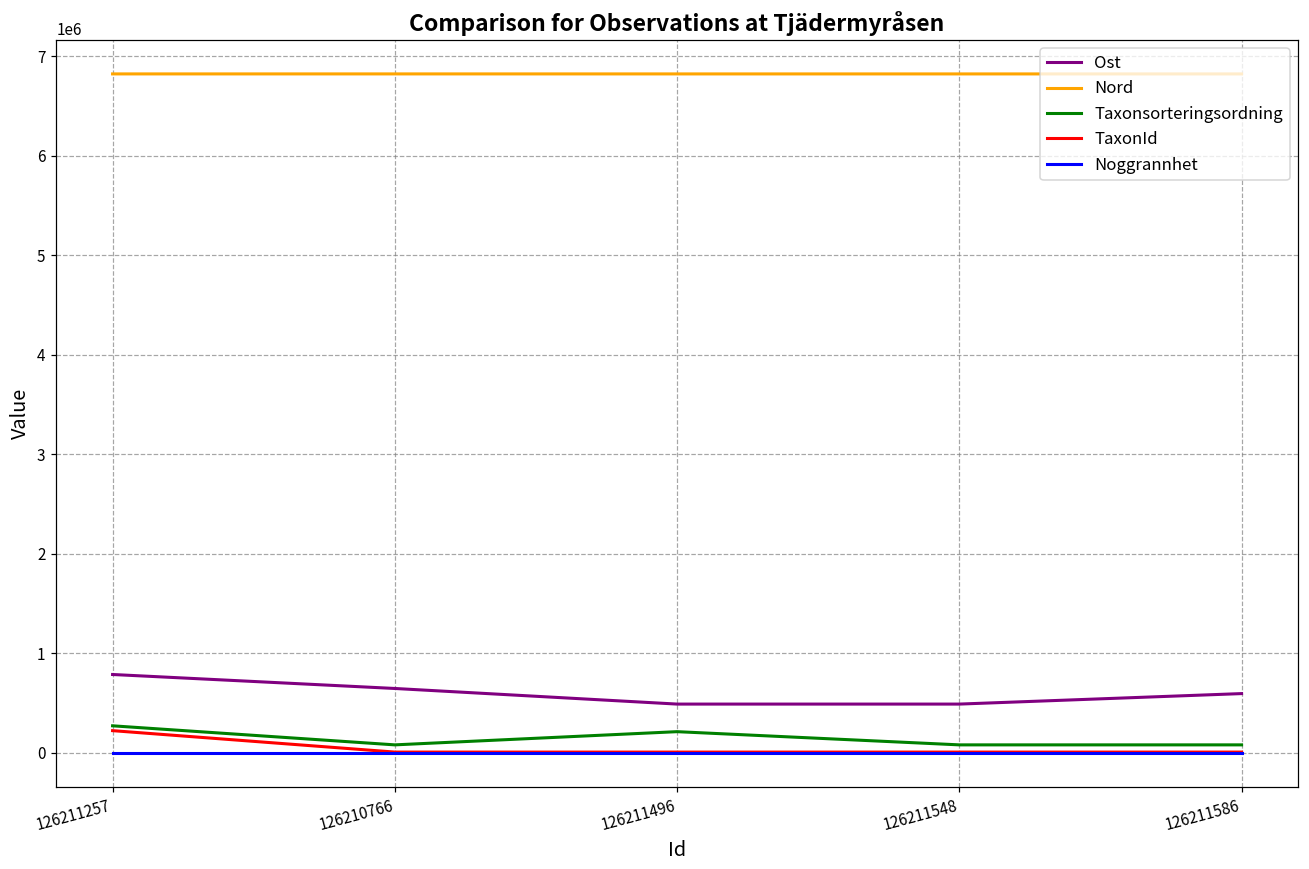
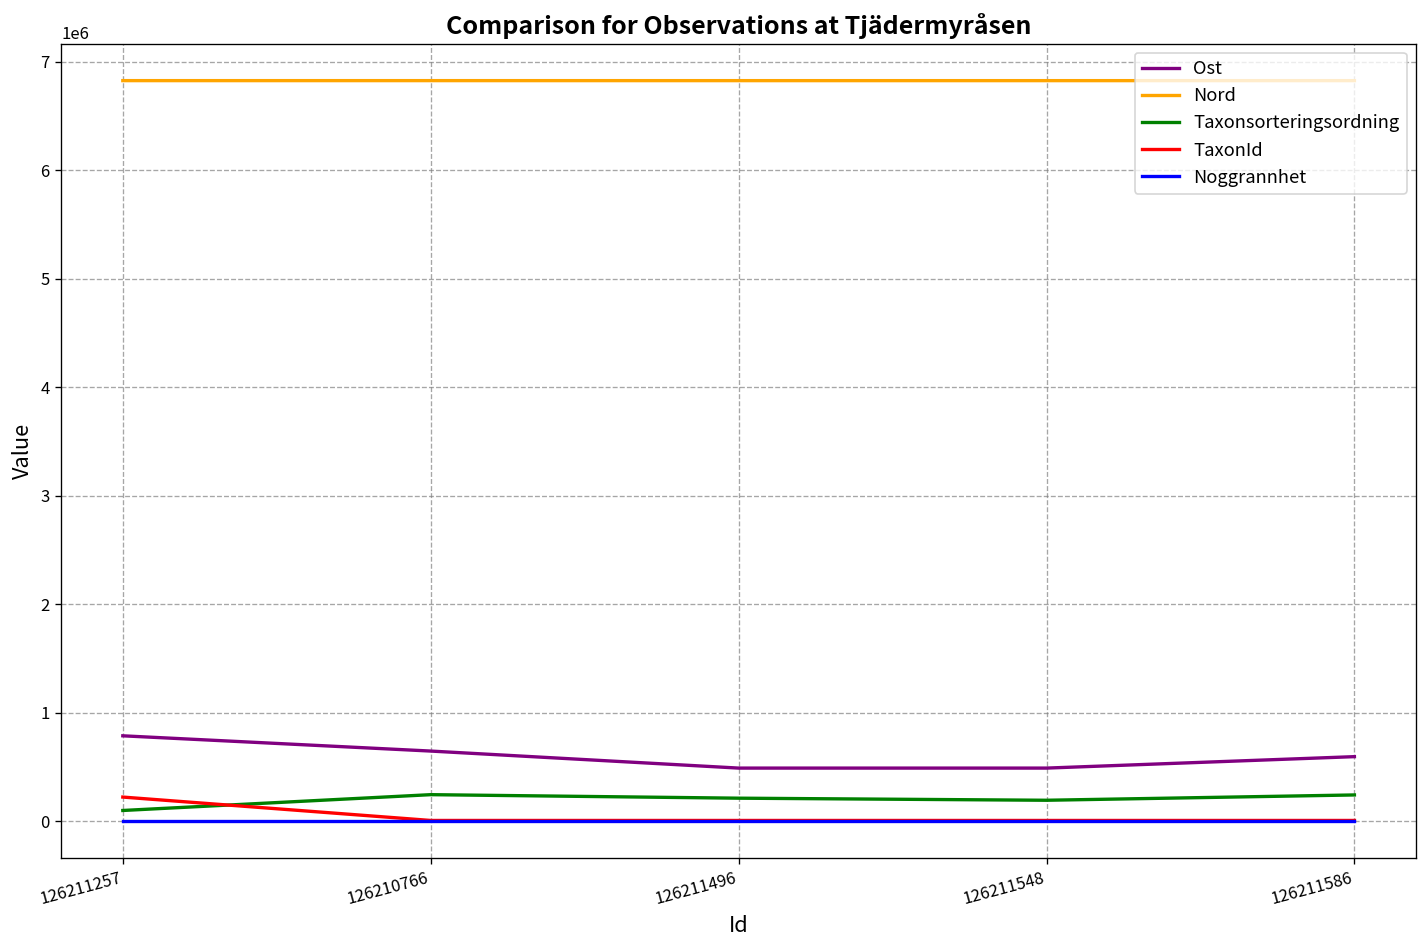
Taxonsorteringsordning, 126211257: 300000 -> 100000
Taxonsorteringsordning, 126210766: 100000 -> 200000
Taxonsorteringsordning, 126211548: 100000 -> 200000
Taxonsorteringsordning, 126211586: 100000 -> 200000
